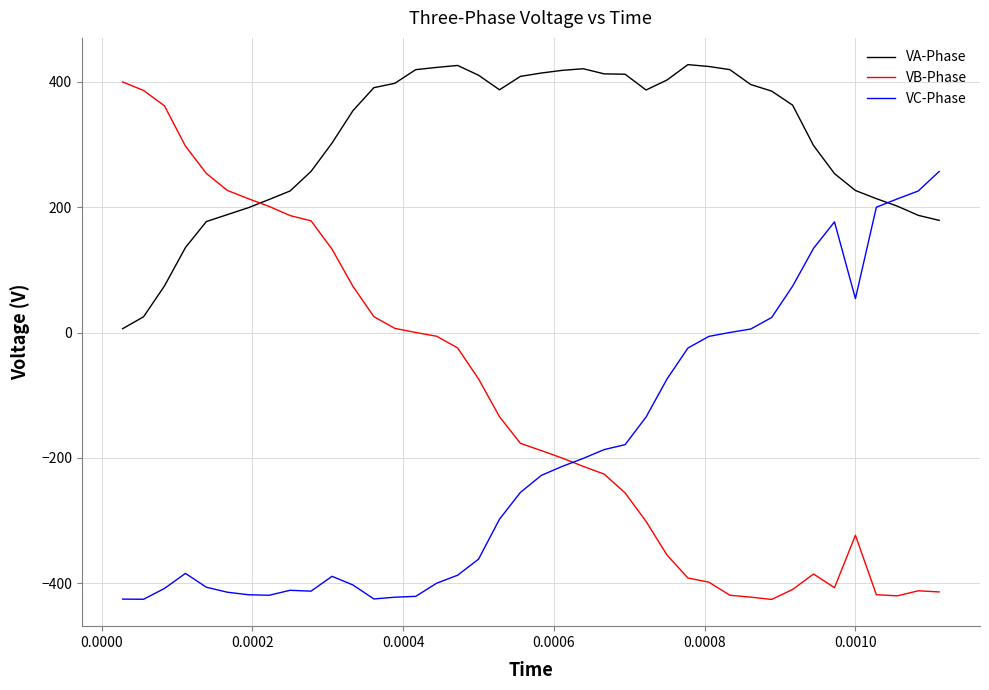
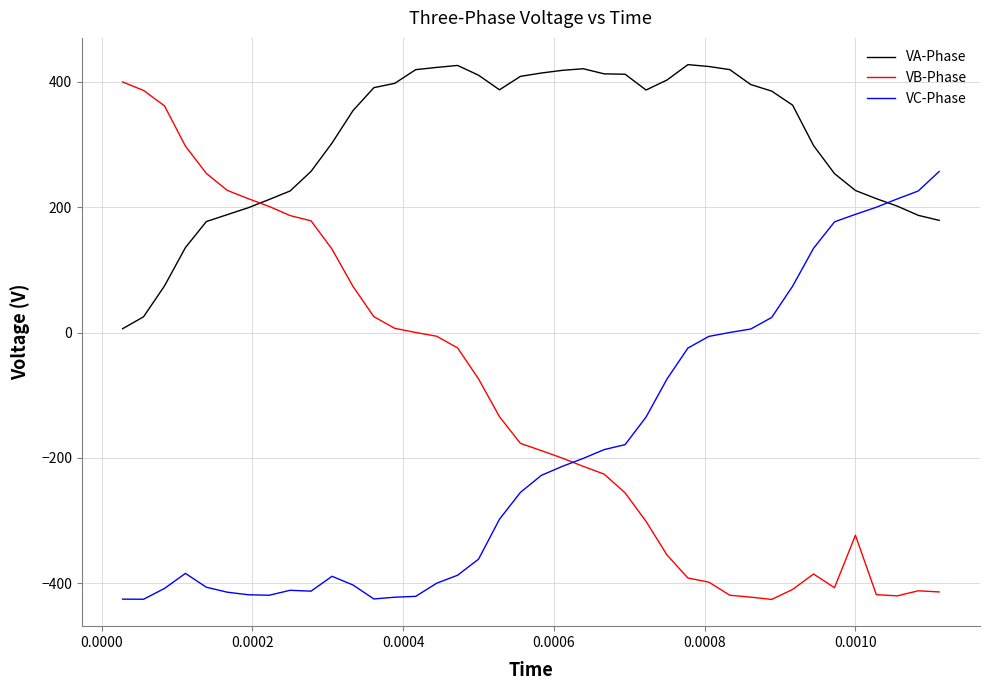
VC-Phase, 0.0010: 50 -> 190
